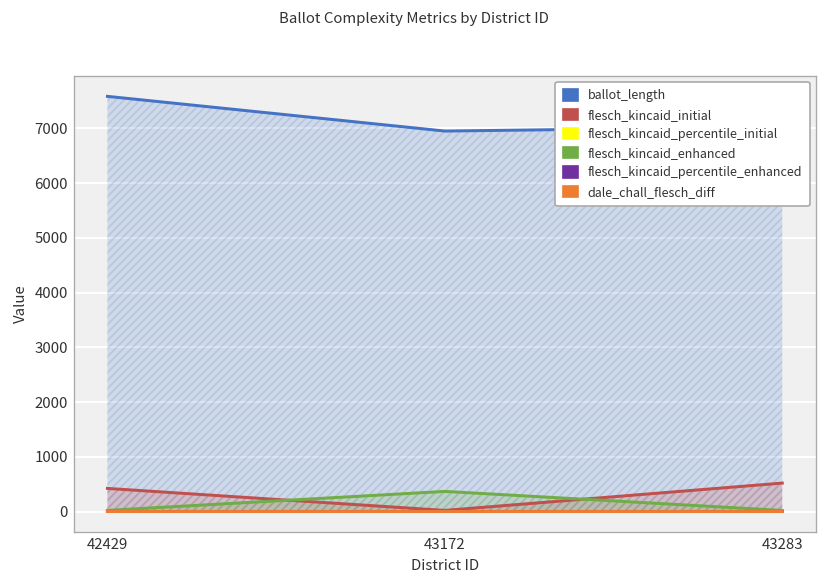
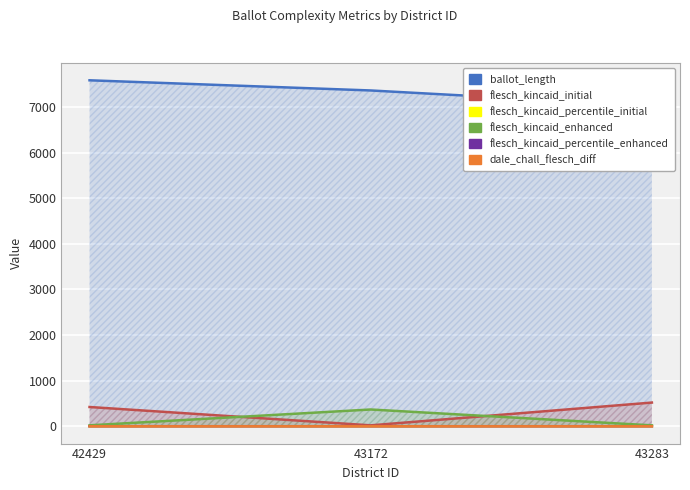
ballot_length, 43172: 7000 -> 7400
